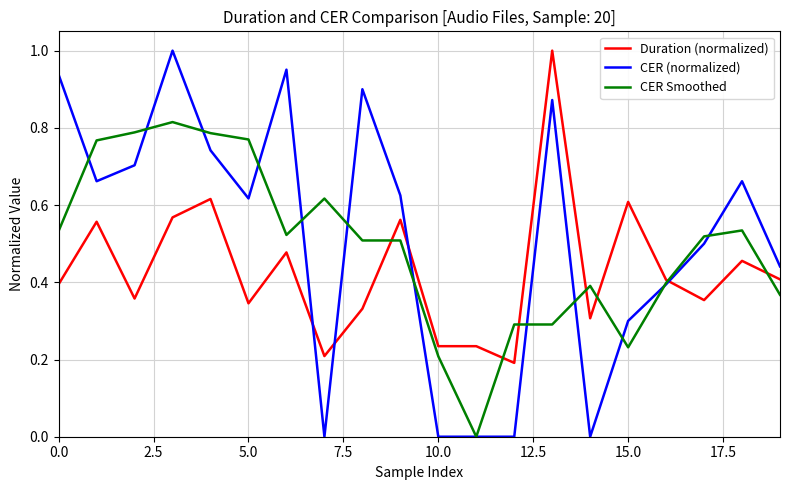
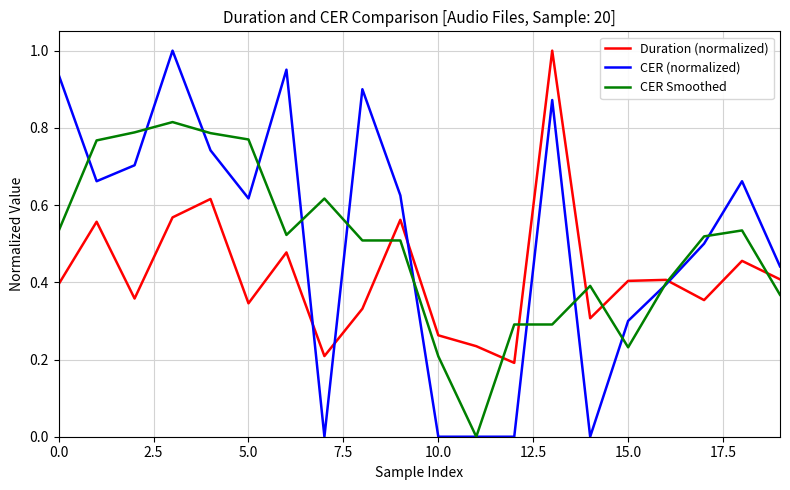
Duration (normalized), 10.0: 0.23 -> 0.26
Duration (normalized), 15.0: 0.61 -> 0.40
